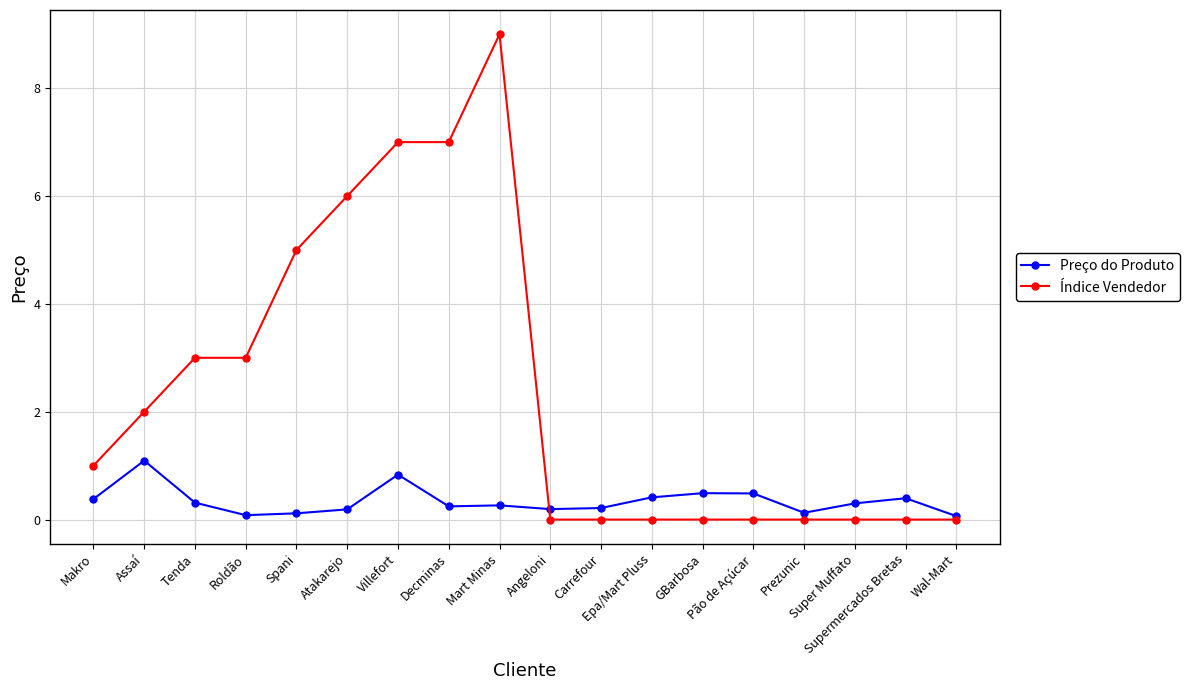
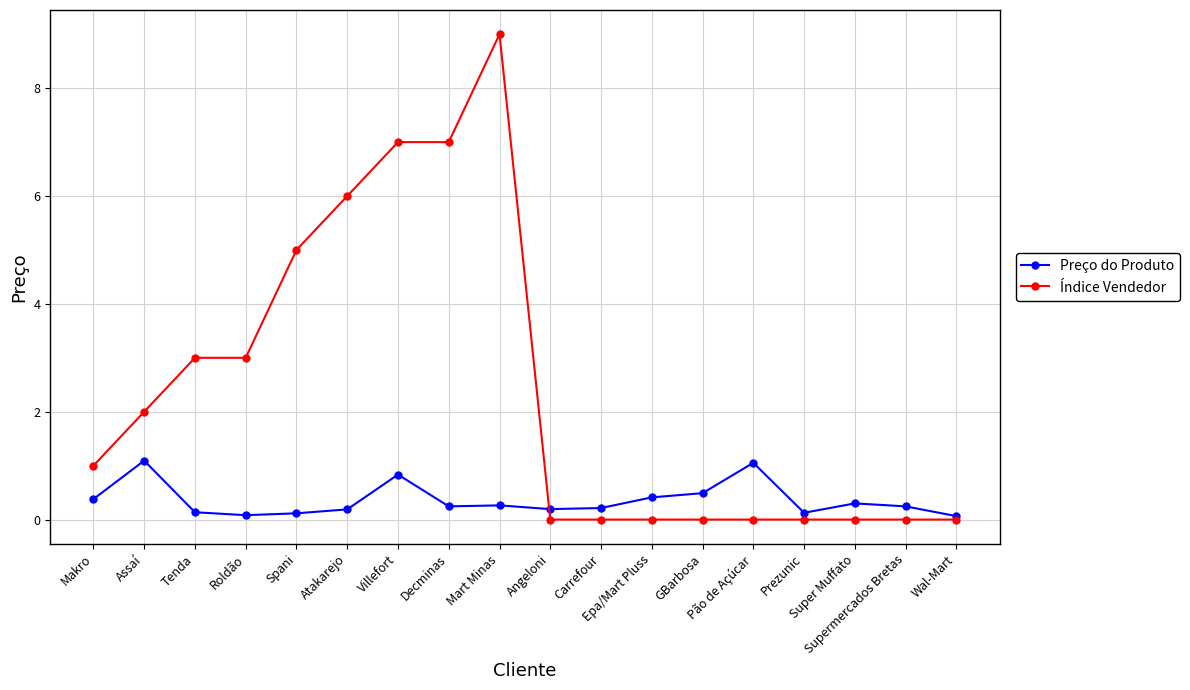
Preço do Produto, Tenda: 0.3 -> 0.1
Preço do Produto, Pão de Açúcar: 0.5 -> 1.1
Preço do Produto, Supermercados Bretas: 0.4 -> 0.2
